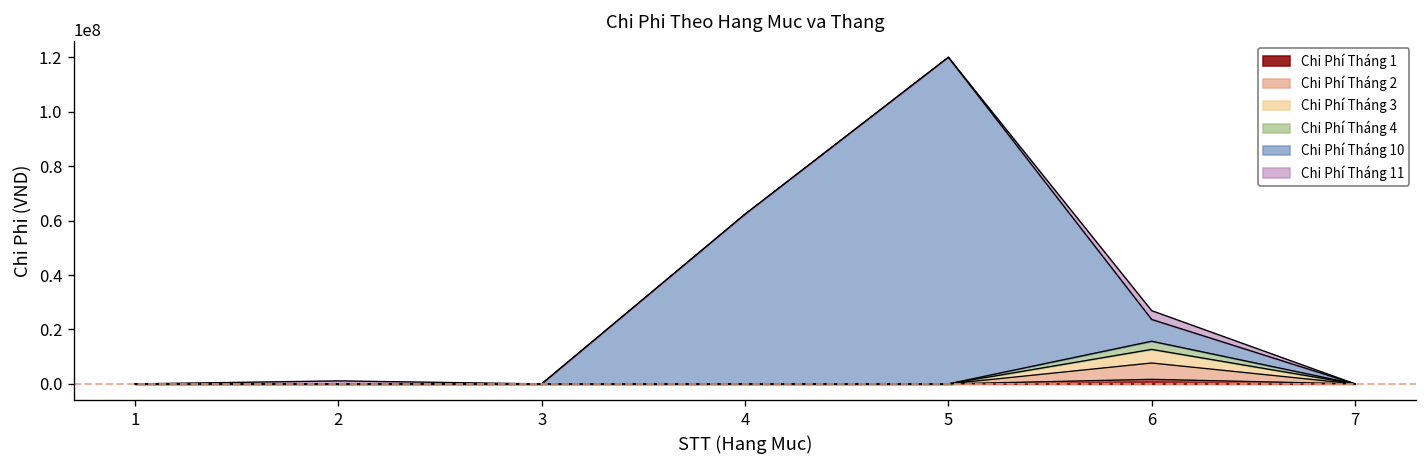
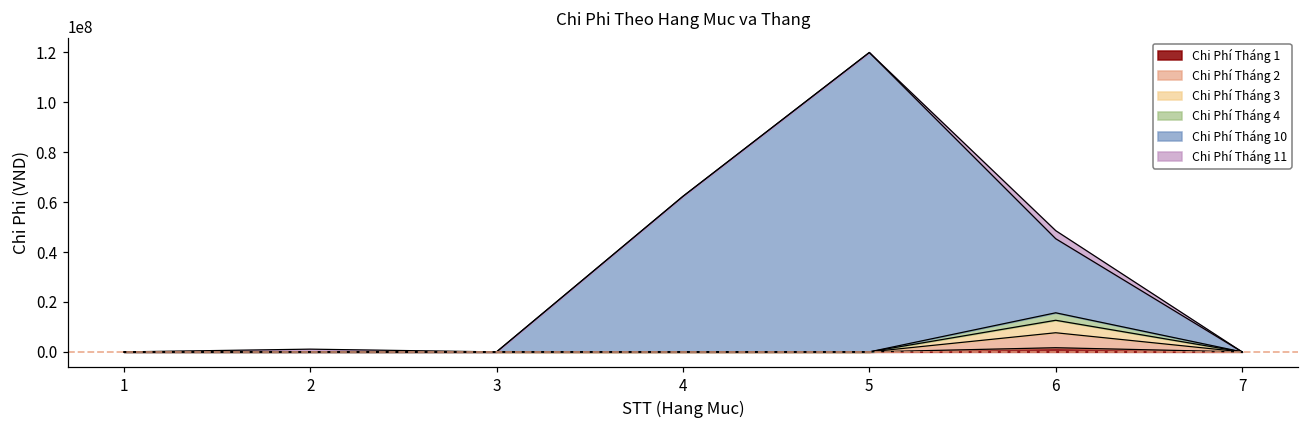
Chi Phí Tháng 10, 6: 8000000 -> 30000000
